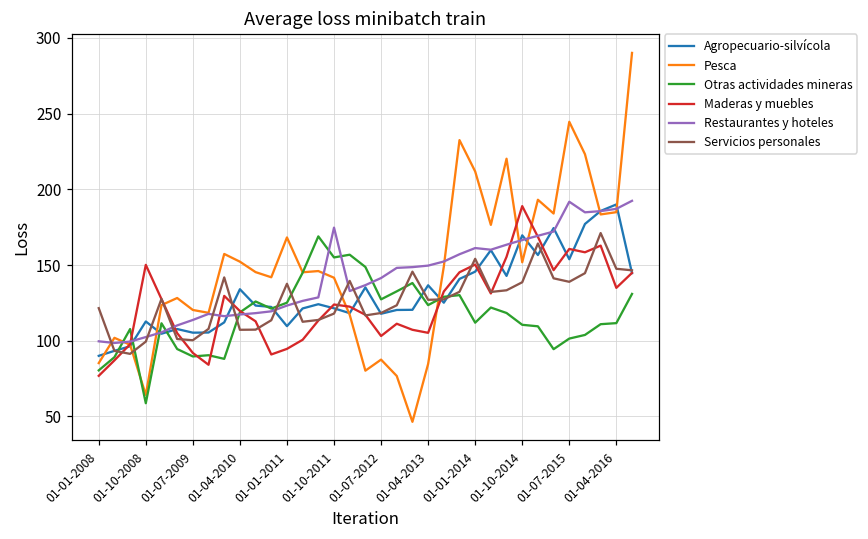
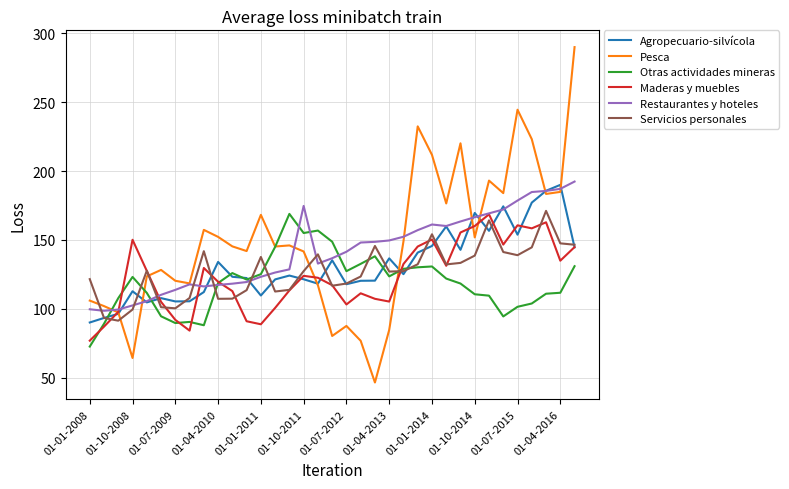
Pesca, 01-01-2008: 85 -> 106
Otras actividades mineras, 01-01-2008: 80 -> 73
Otras actividades mineras, 01-10-2008: 59 -> 123
Maderas y muebles, 01-01-2011: 95 -> 89
Servicios personales, 01-10-2011: 118 -> 127
Otras actividades mineras, 01-01-2014: 112 -> 131
Maderas y muebles, 01-10-2014: 189 -> 160
Restaurantes y hoteles, 01-07-2015: 192 -> 179
